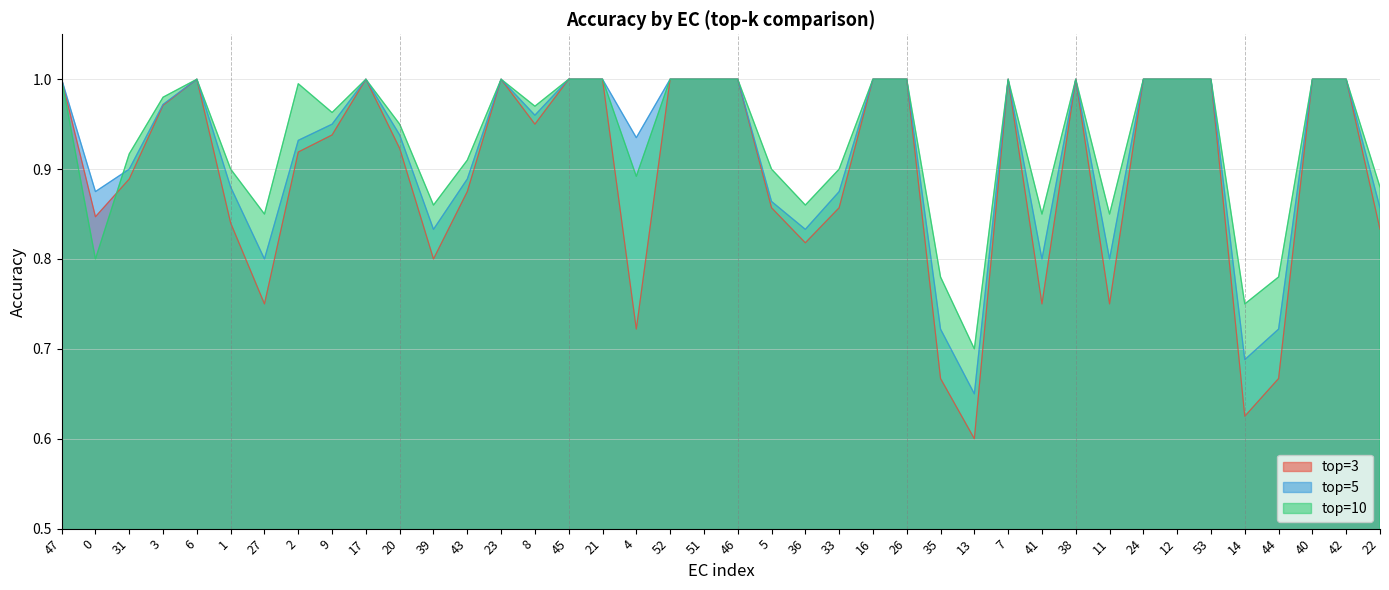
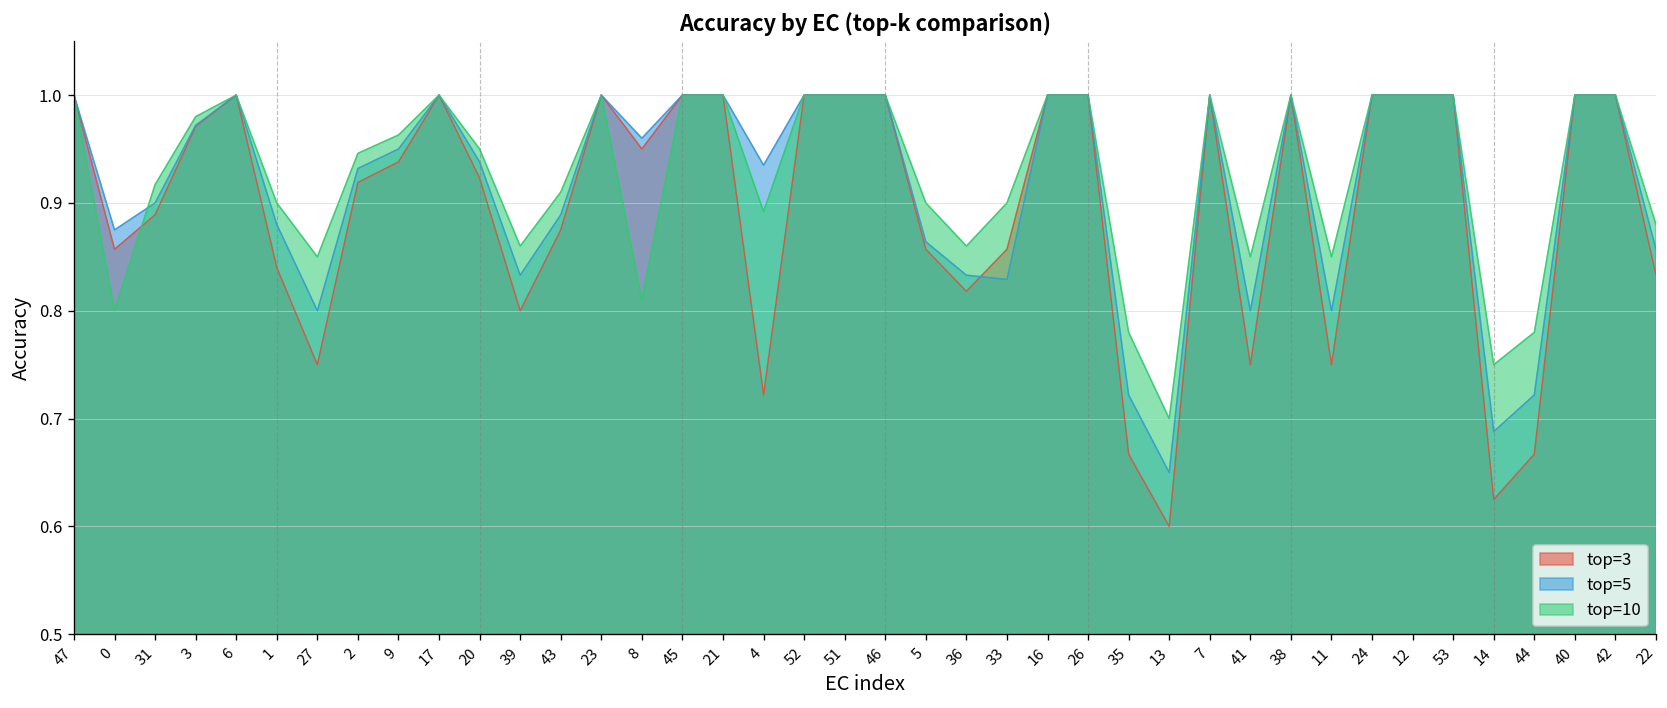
top=3, 0: 0.85 -> 0.86
top=10, 2: 1.00 -> 0.95
top=10, 8: 0.97 -> 0.81
top=5, 33: 0.88 -> 0.83
